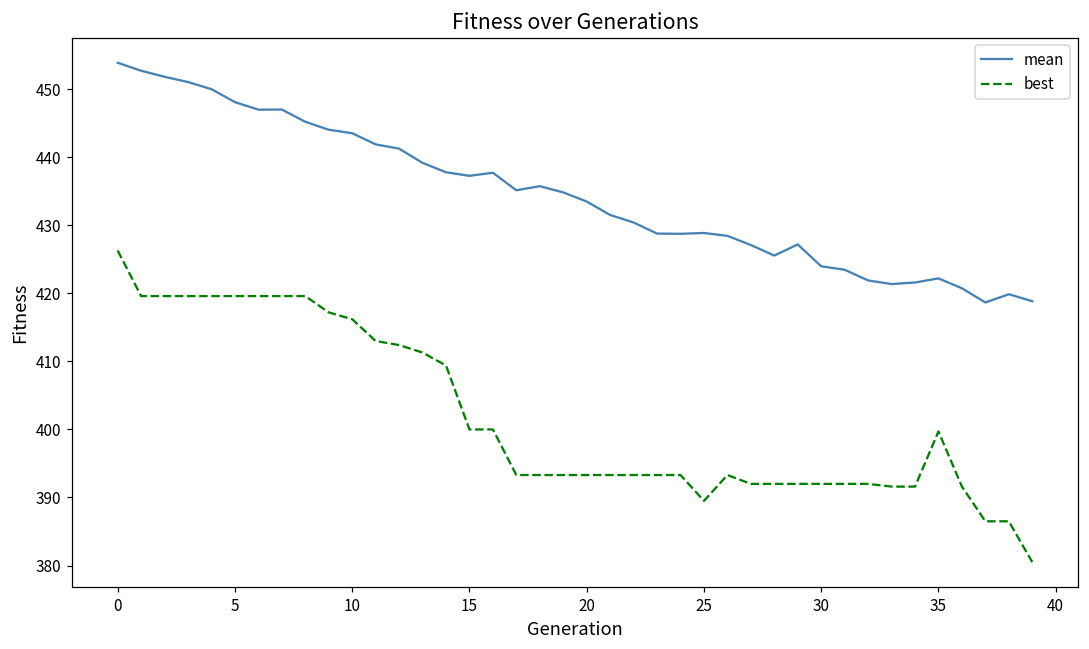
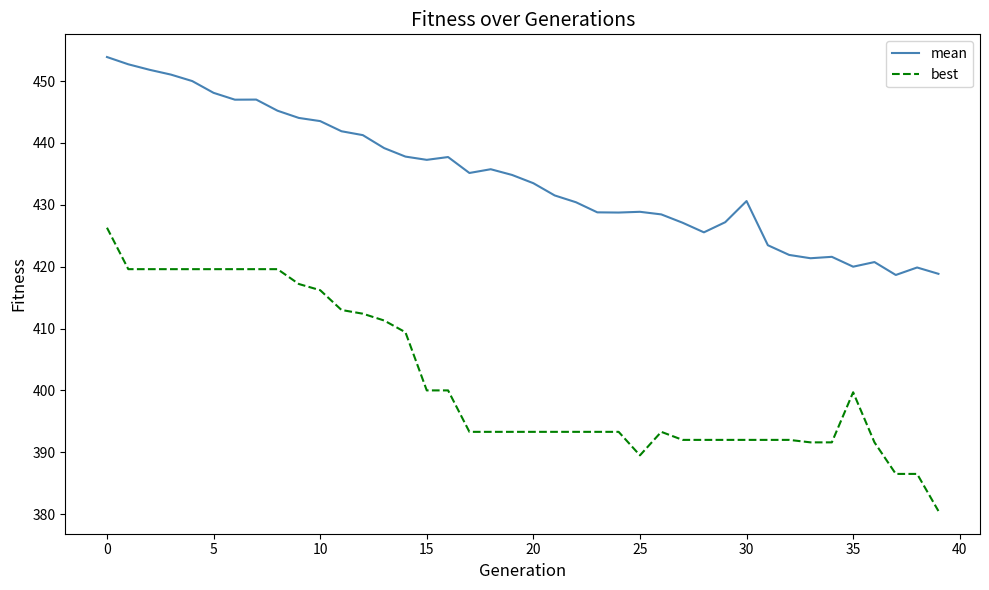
mean, 30: 424 -> 431
mean, 35: 422 -> 420
